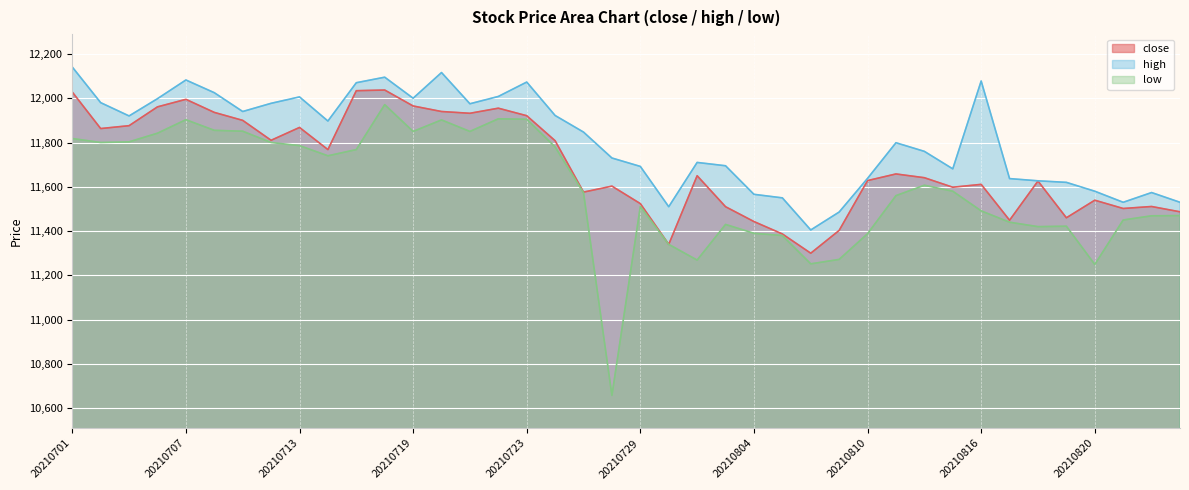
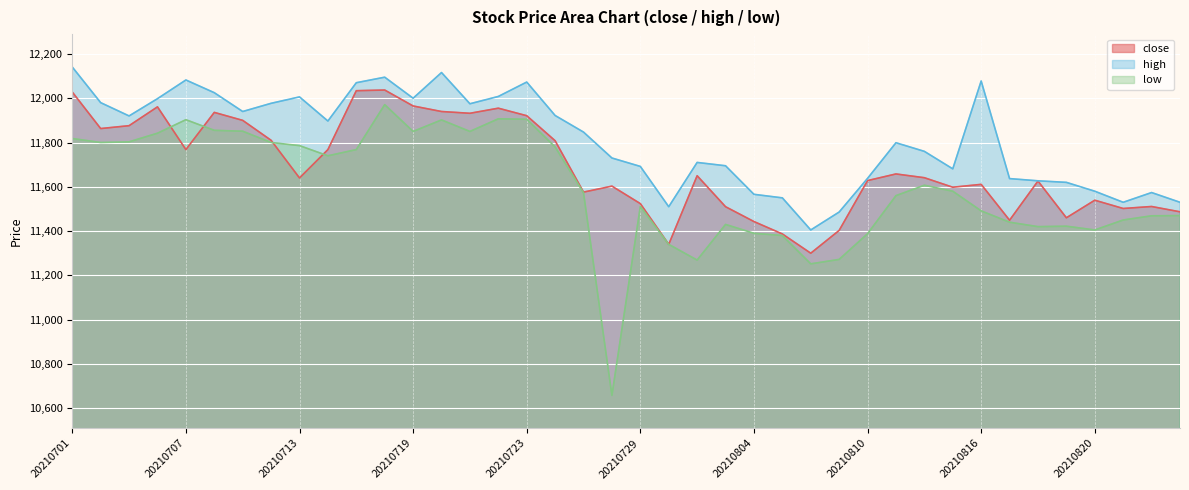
close, 20210707: 12,000 -> 11,770
close, 20210713: 11,870 -> 11,640
low, 20210820: 11,250 -> 11,410
